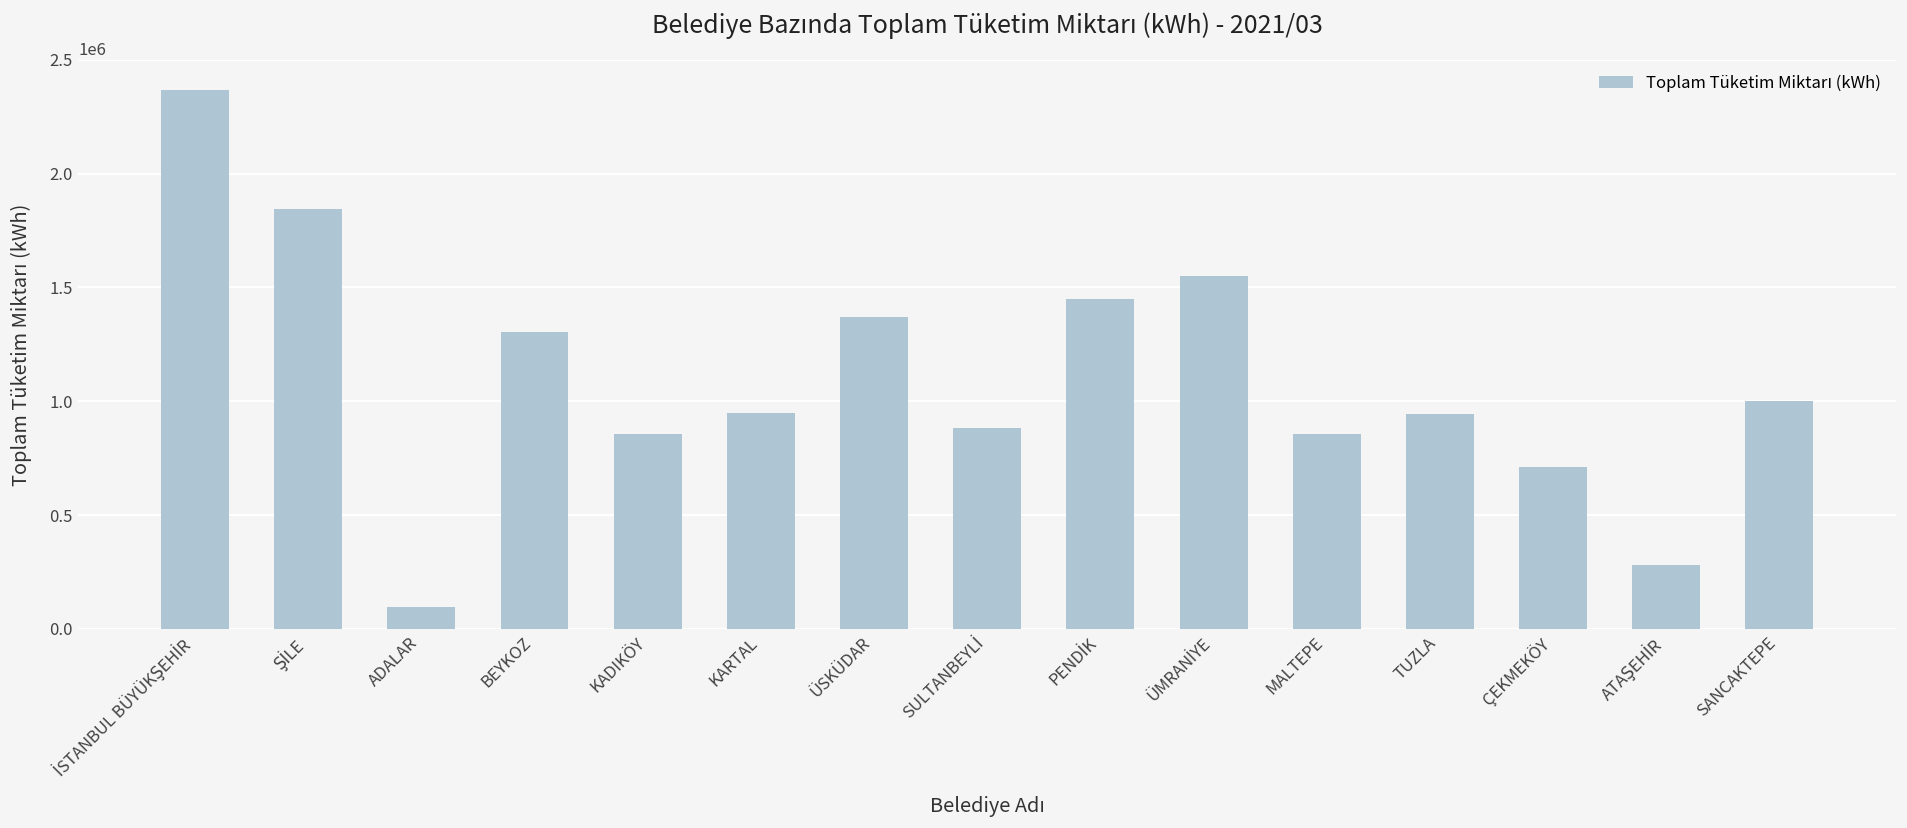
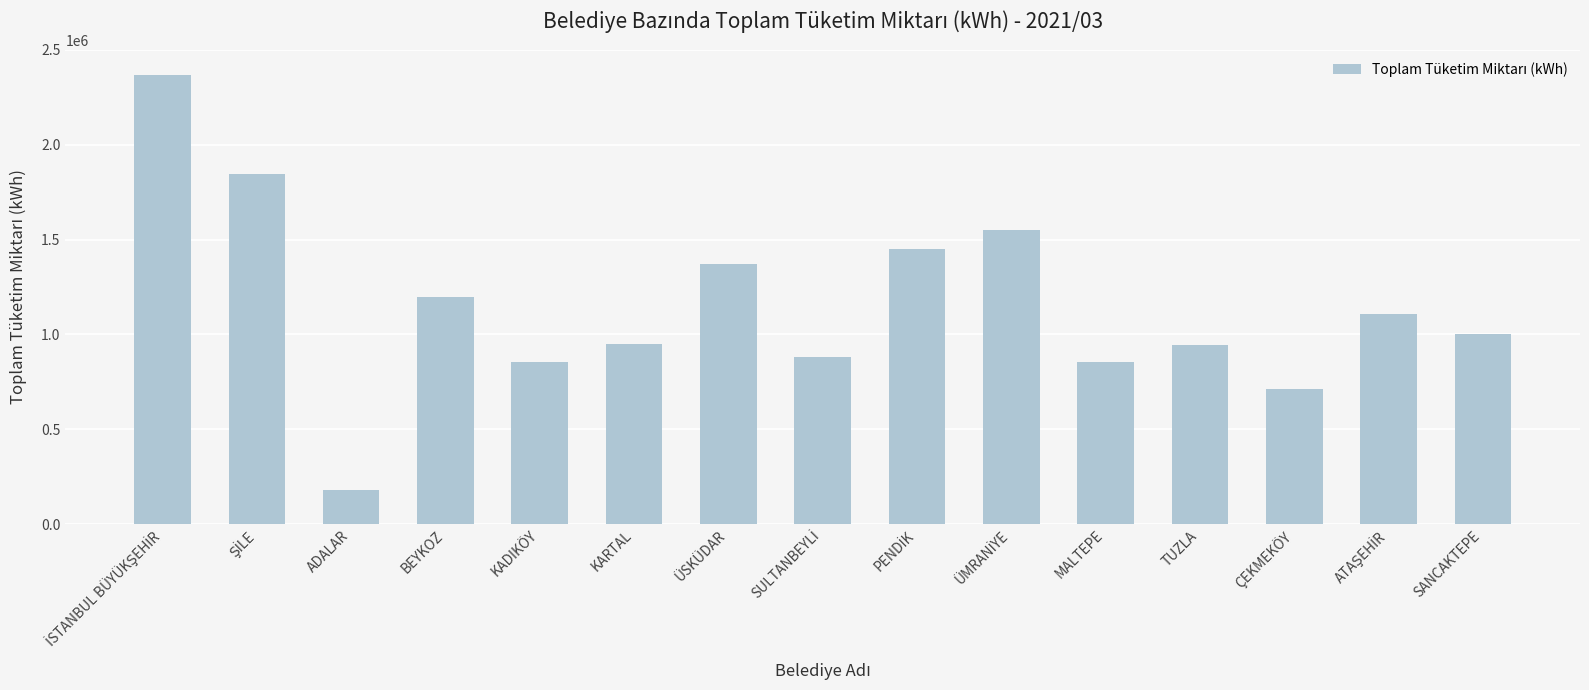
ADALAR: 100000 -> 180000
BEYKOZ: 1300000 -> 1200000
ATAŞEHİR: 280000 -> 1110000
